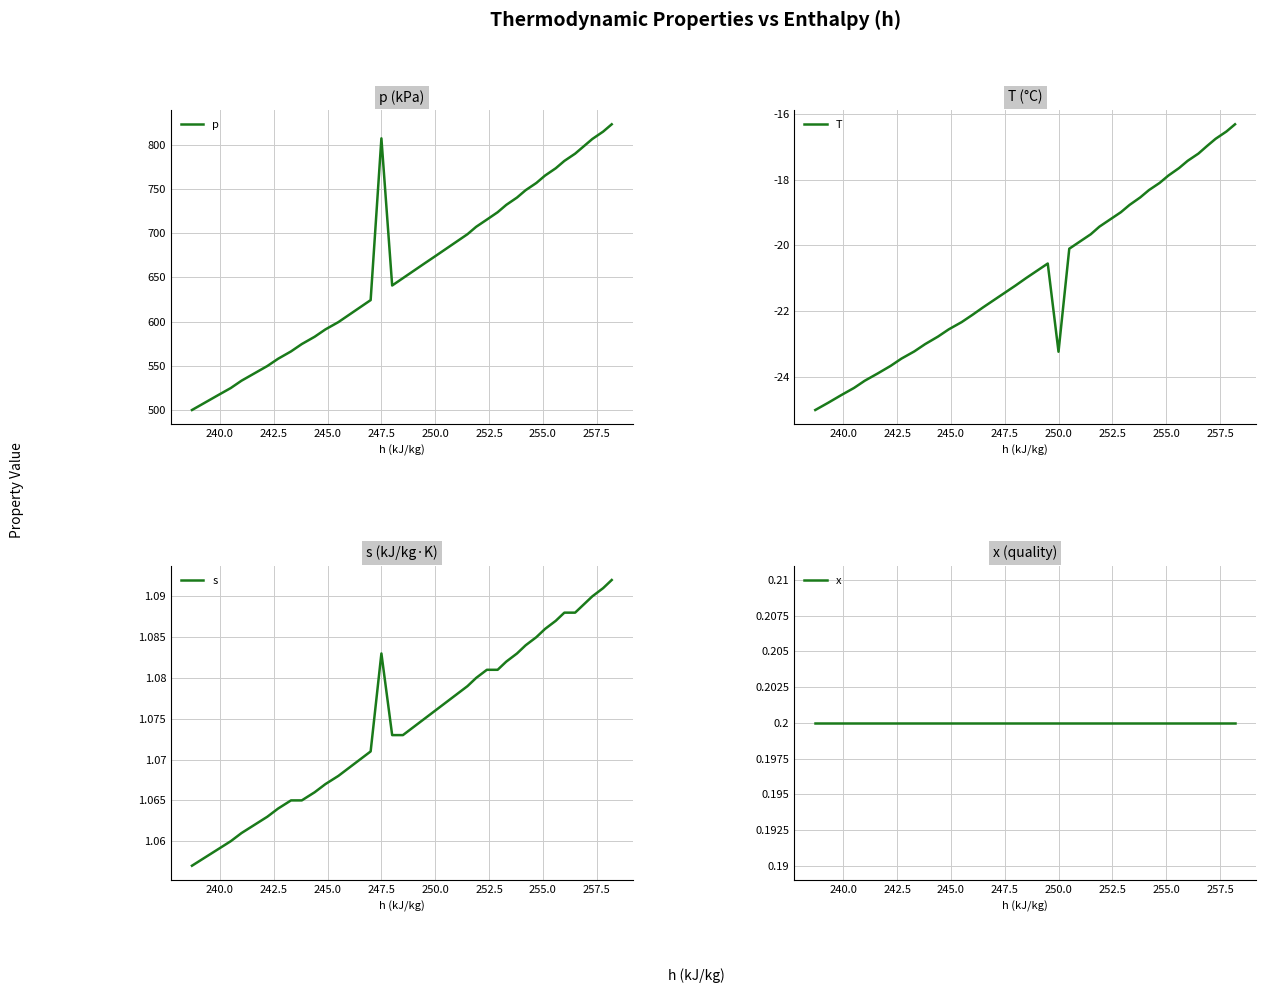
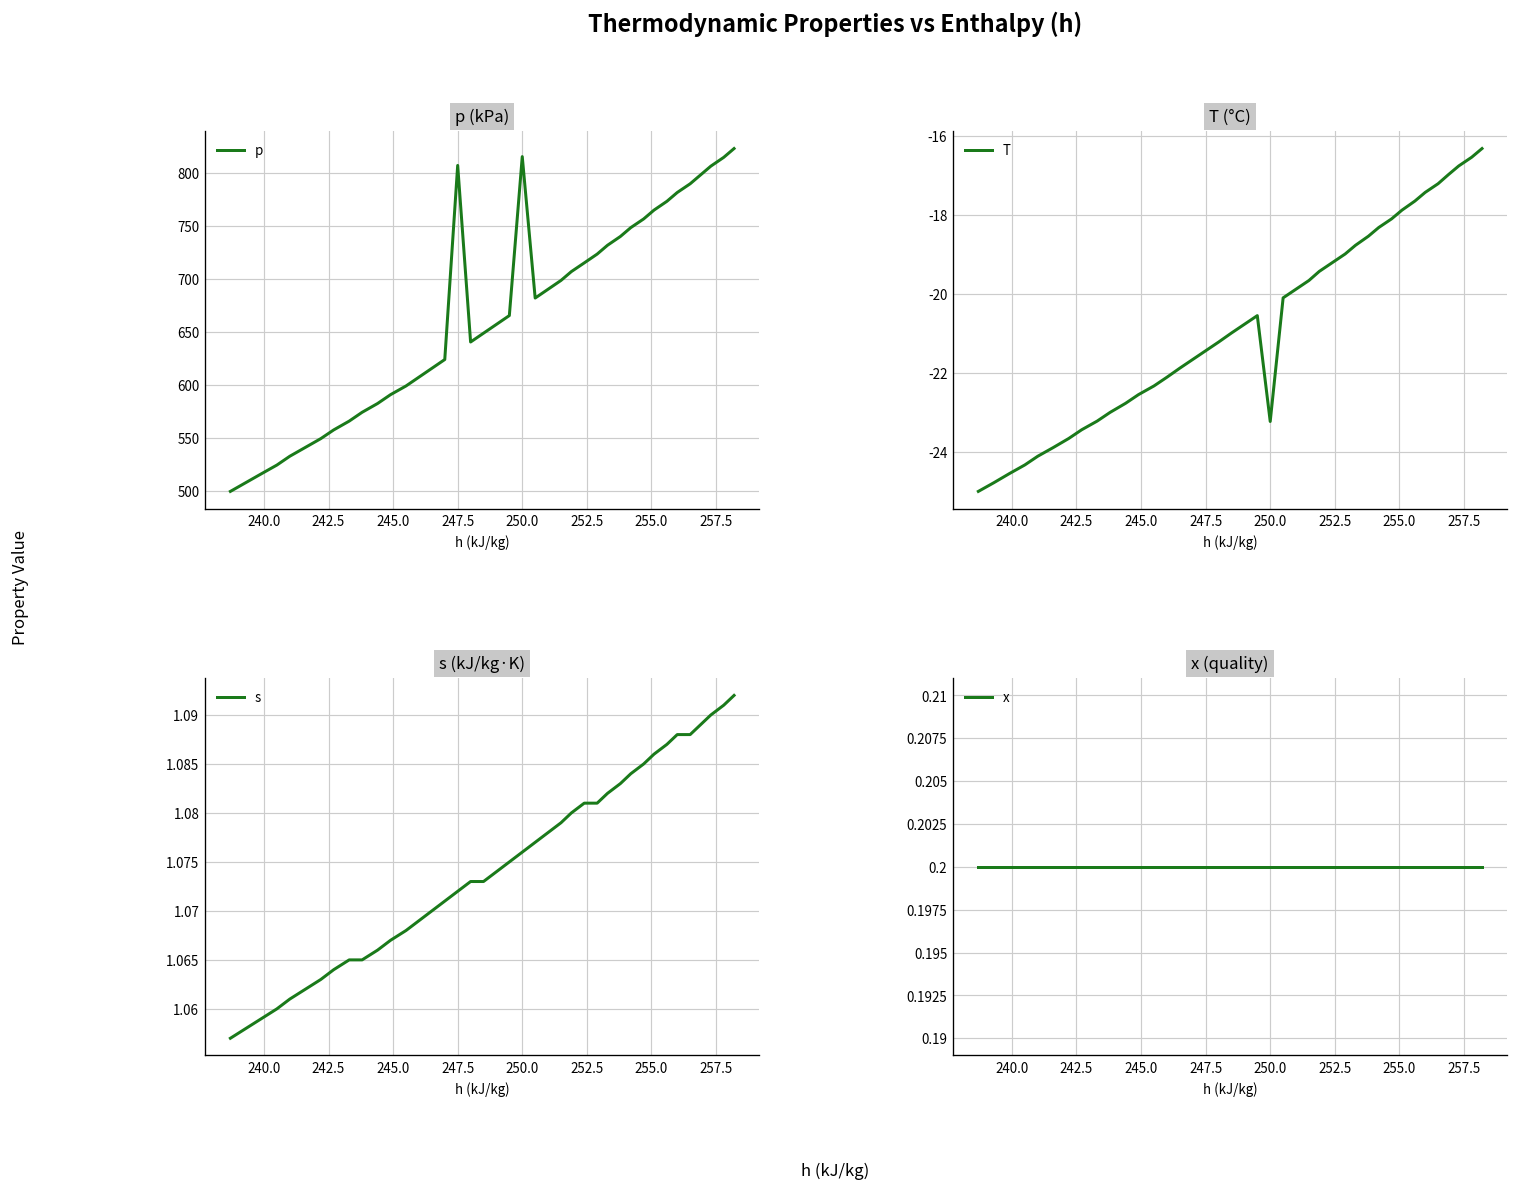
p (kPa), 250.0: 670 -> 820
s (kJ/kg·K), 247.5: 1.083 -> 1.072
